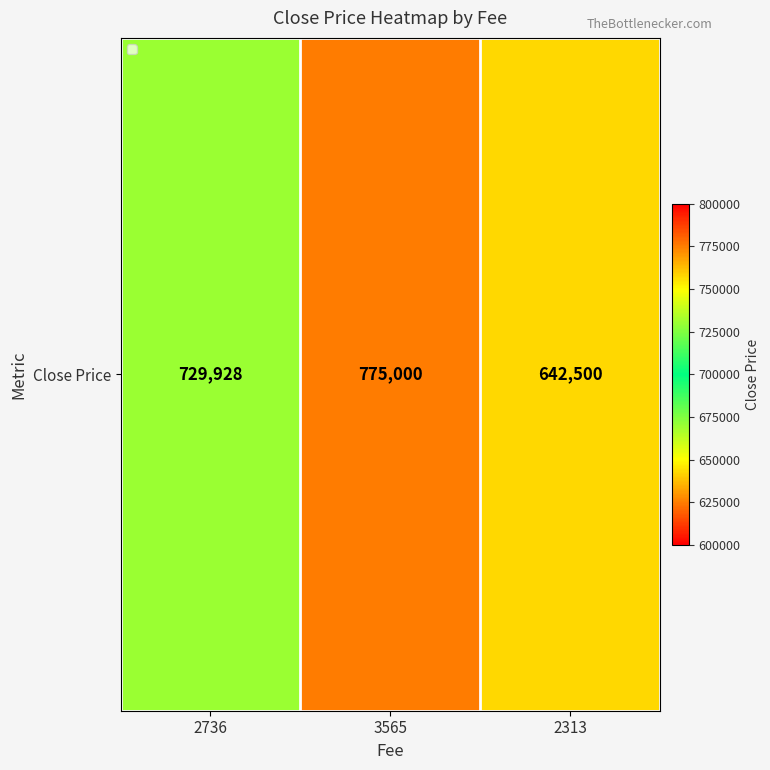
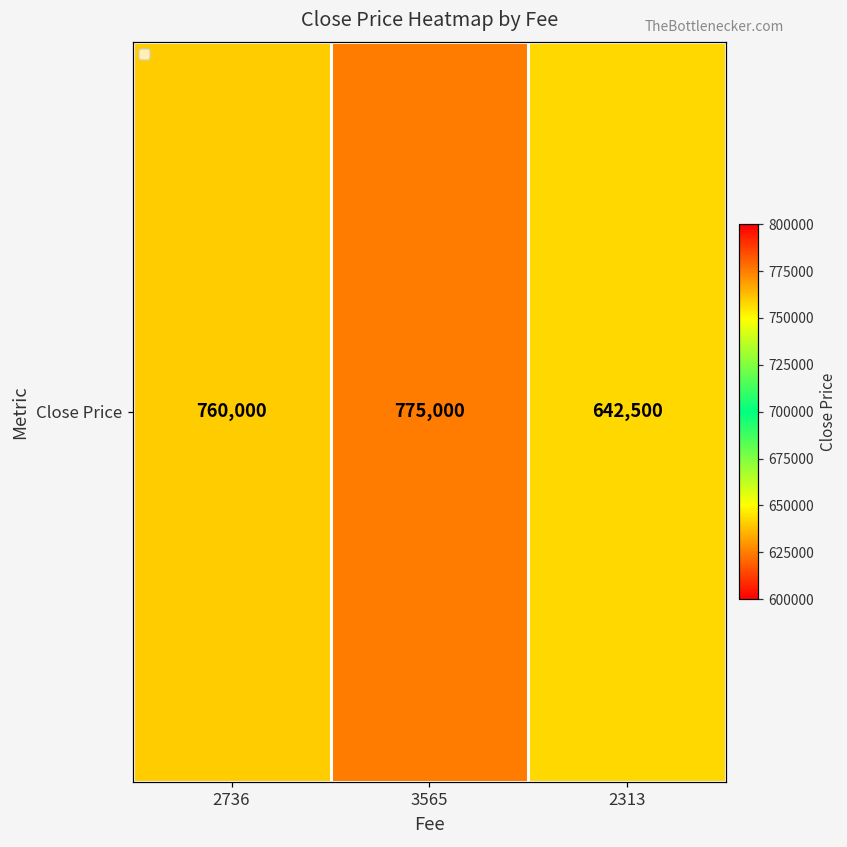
Close Price, 2736: 729,928 -> 760,000
